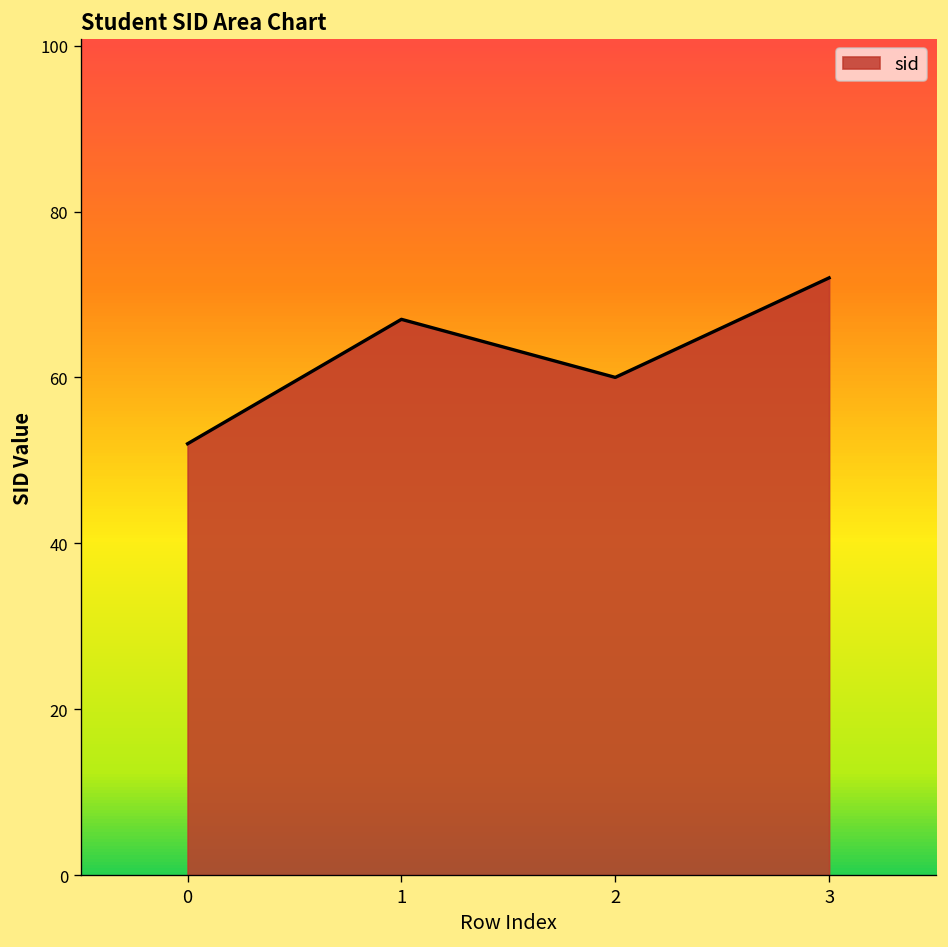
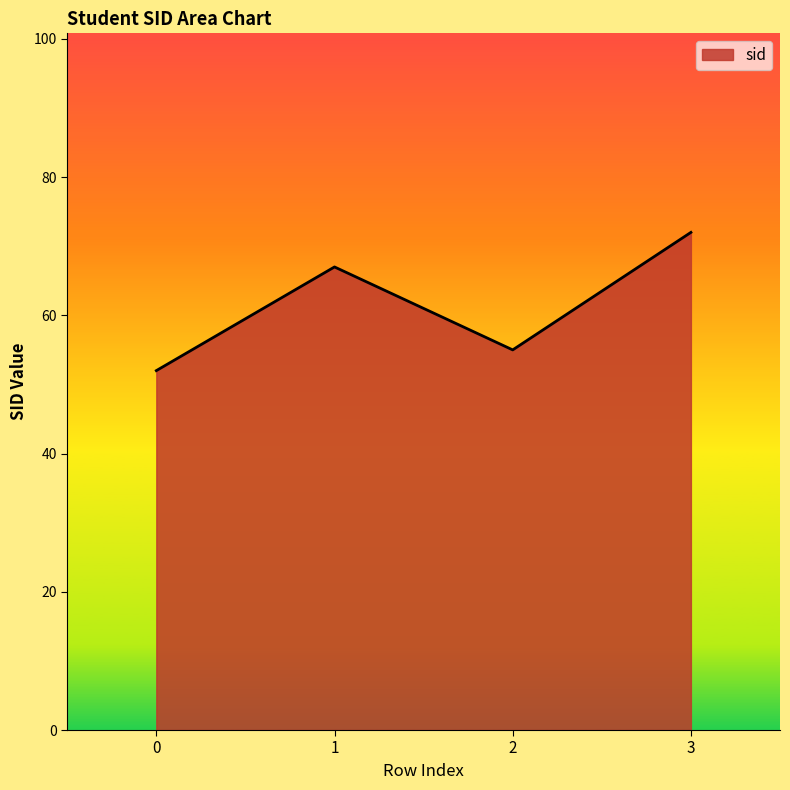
2: 60 -> 55
